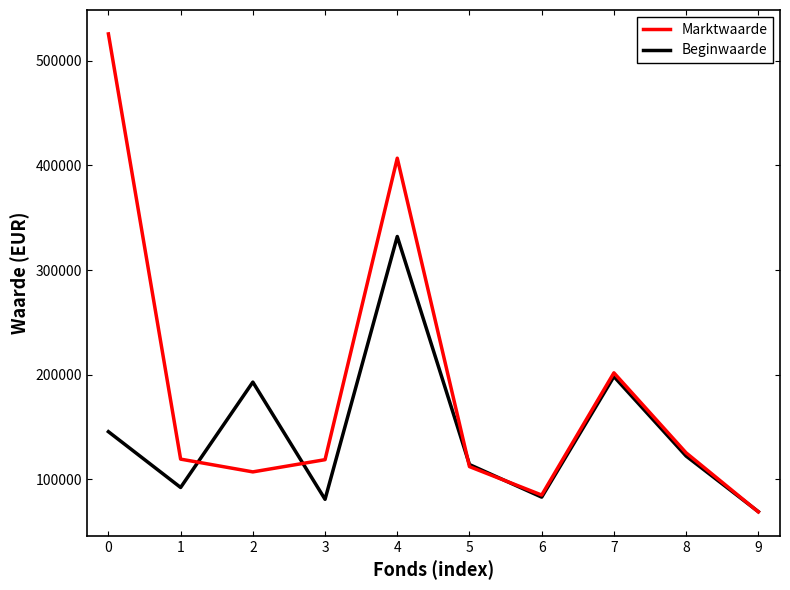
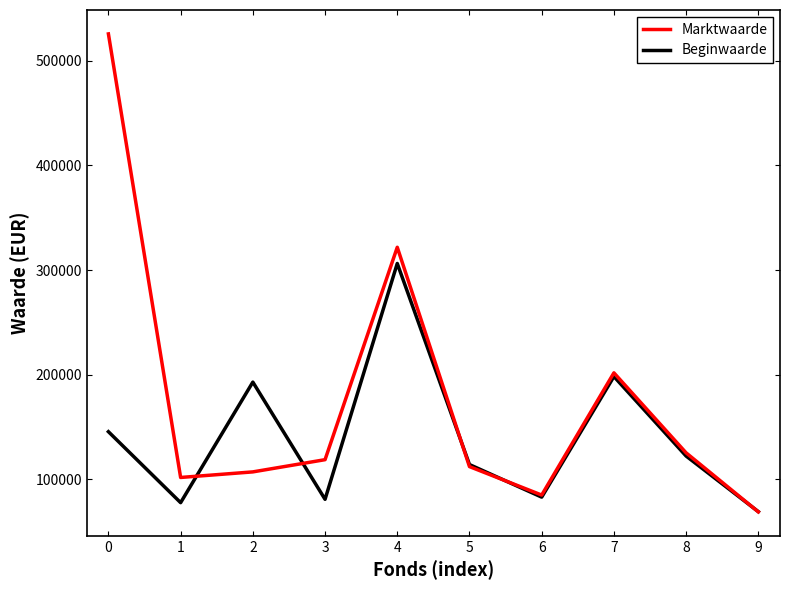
Marktwaarde, 1: 119000 -> 102000
Beginwaarde, 1: 92000 -> 78000
Marktwaarde, 4: 407000 -> 322000
Beginwaarde, 4: 332000 -> 306000
